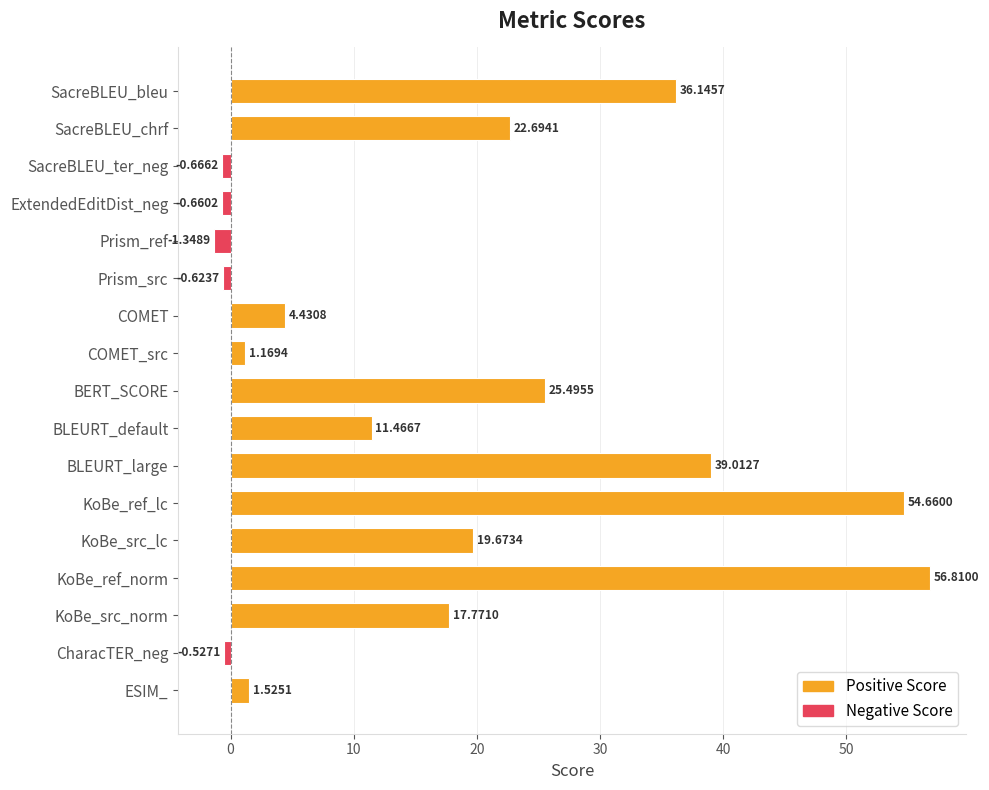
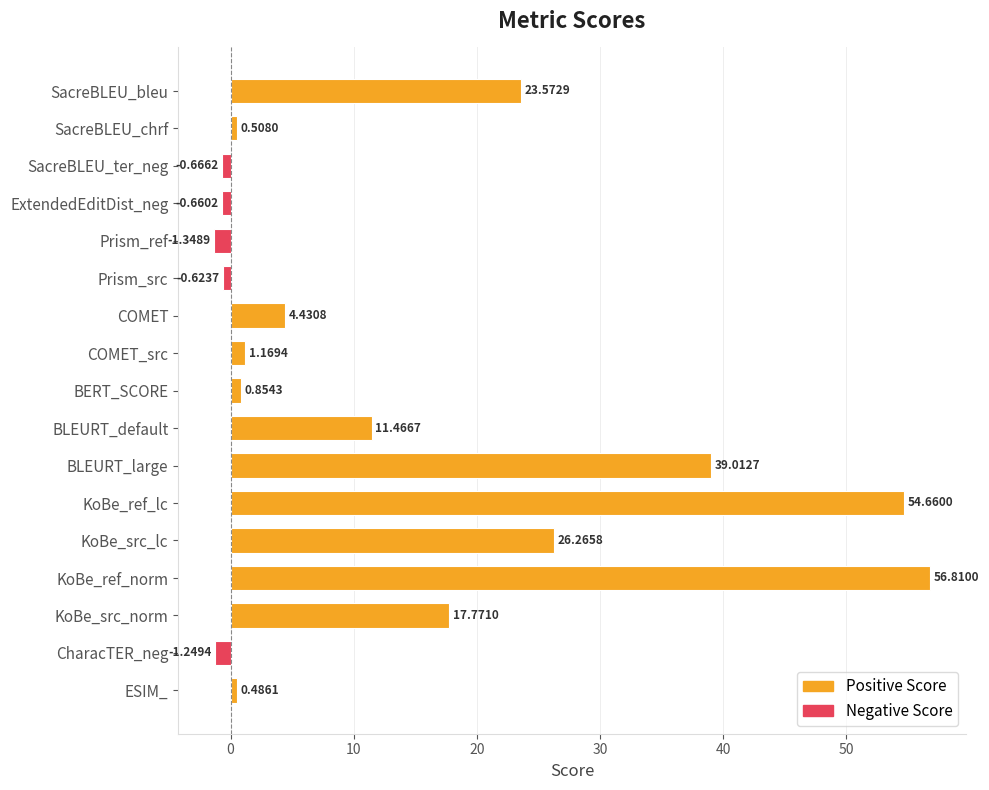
SacreBLEU_bleu: 36.1457 -> 23.5729
SacreBLEU_chrf: 22.6941 -> 0.5080
BERT_SCORE: 25.4955 -> 0.8543
KoBe_src_lc: 19.6734 -> 26.2658
CharacTER_neg: -0.5271 -> -1.2494
ESIM_: 1.5251 -> 0.4861
